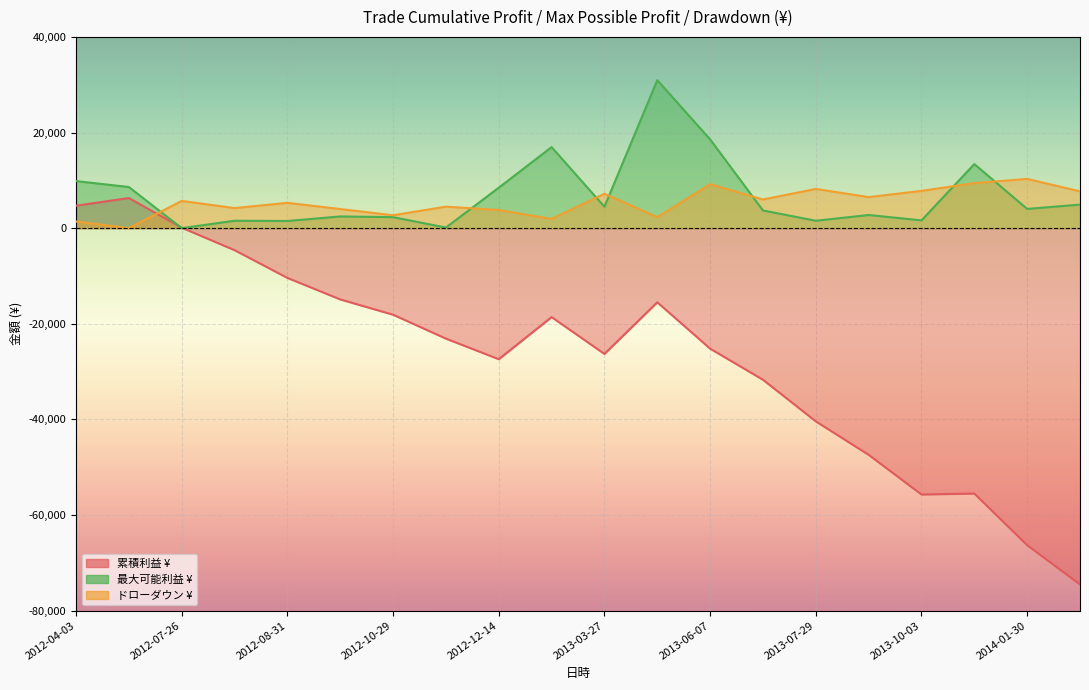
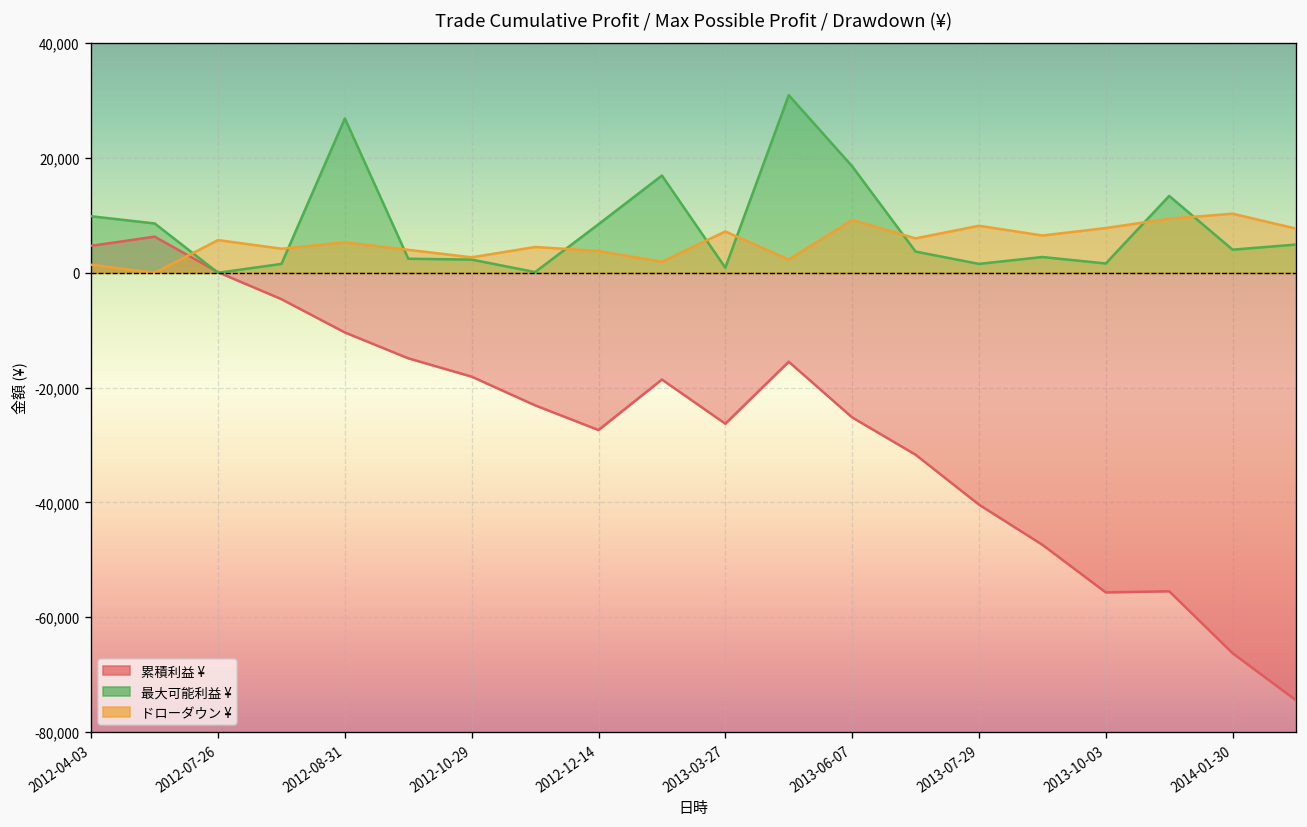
最大可能利益 ¥, 2012-08-31: 2,000 -> 27,000
最大可能利益 ¥, 2013-03-27: 4,000 -> 1,000
